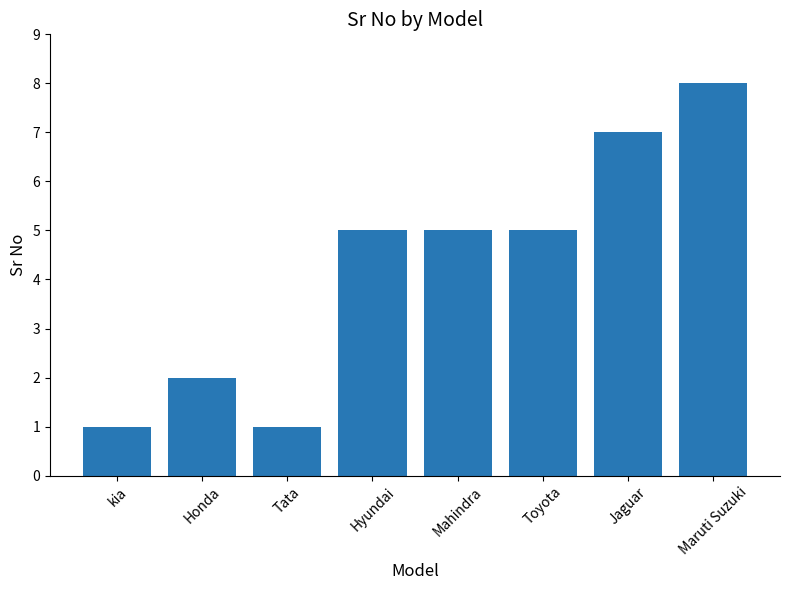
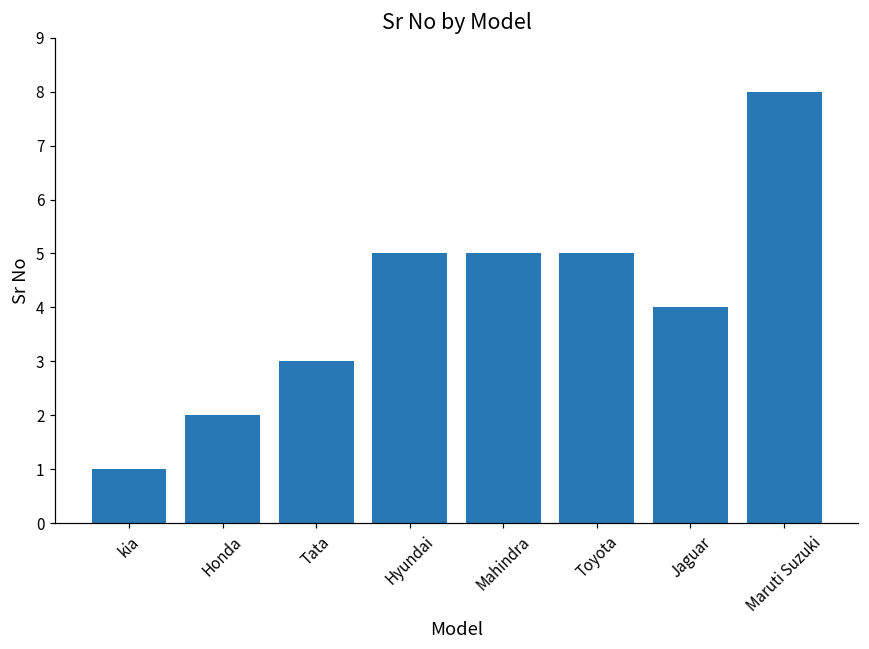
Tata: 1 -> 3
Jaguar: 7 -> 4
